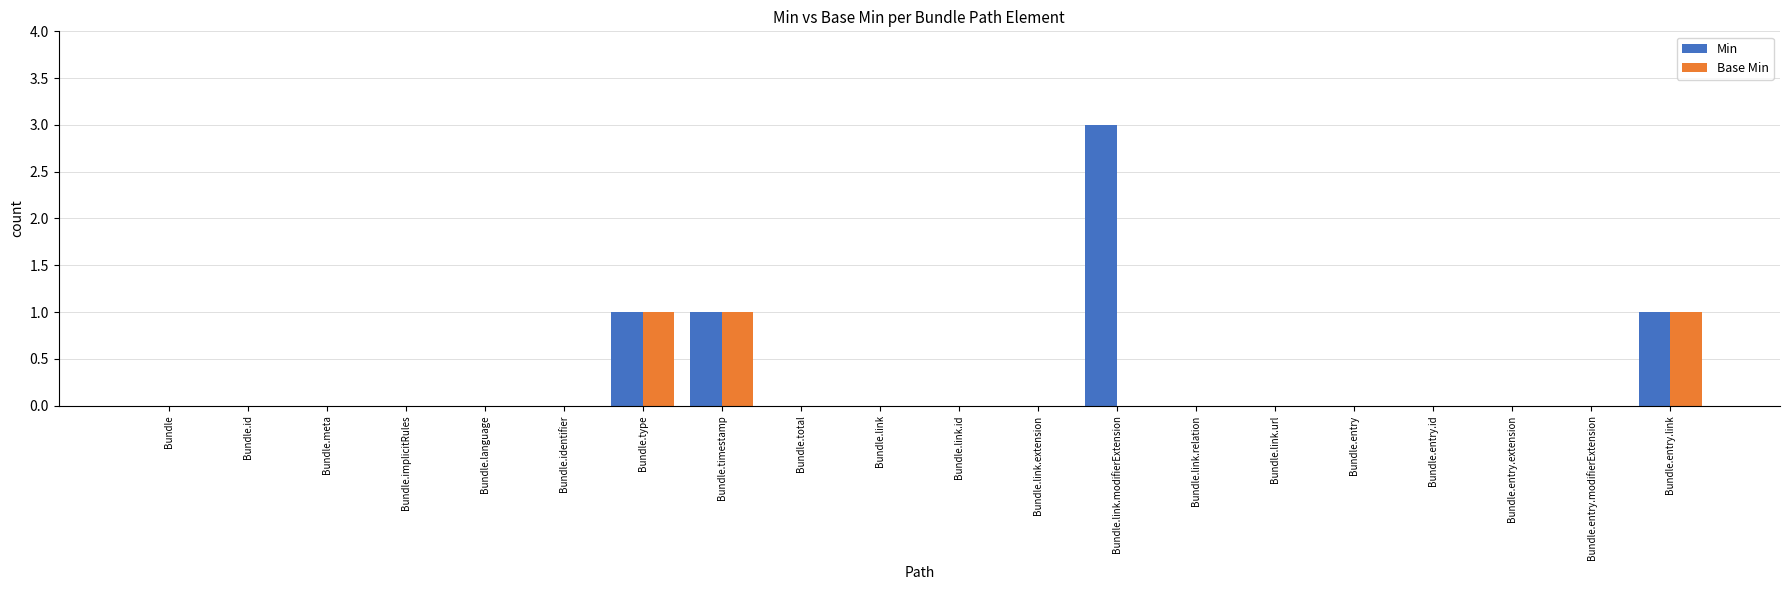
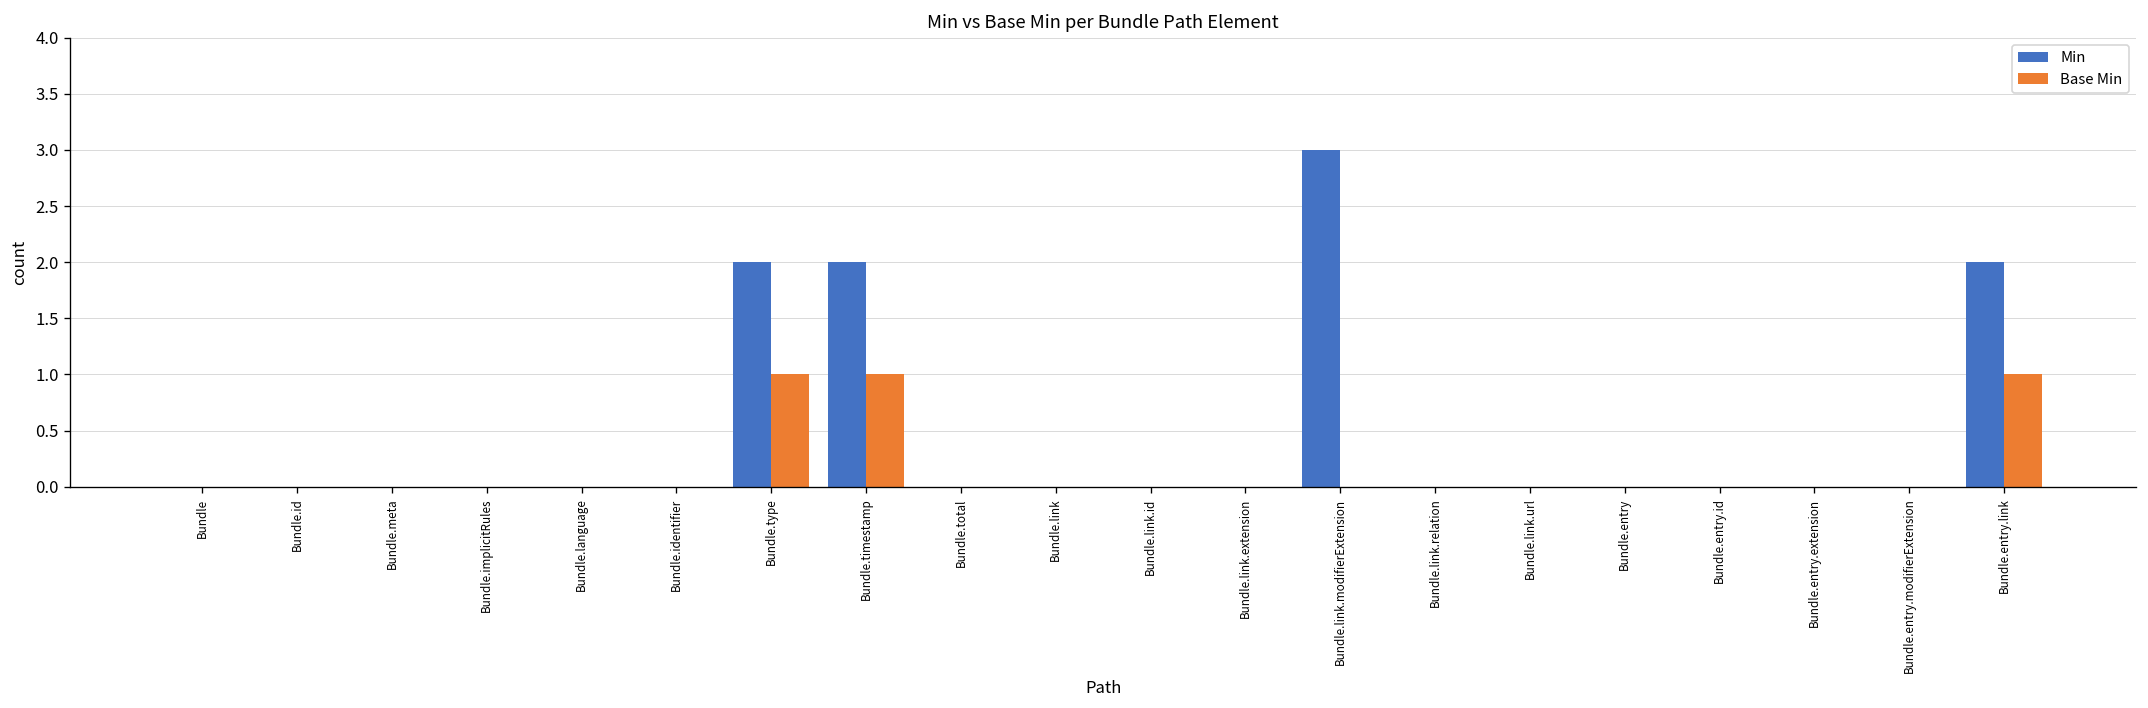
Min, Bundle.type: 1 -> 2
Min, Bundle.timestamp: 1 -> 2
Min, Bundle.entry.link: 1 -> 2
